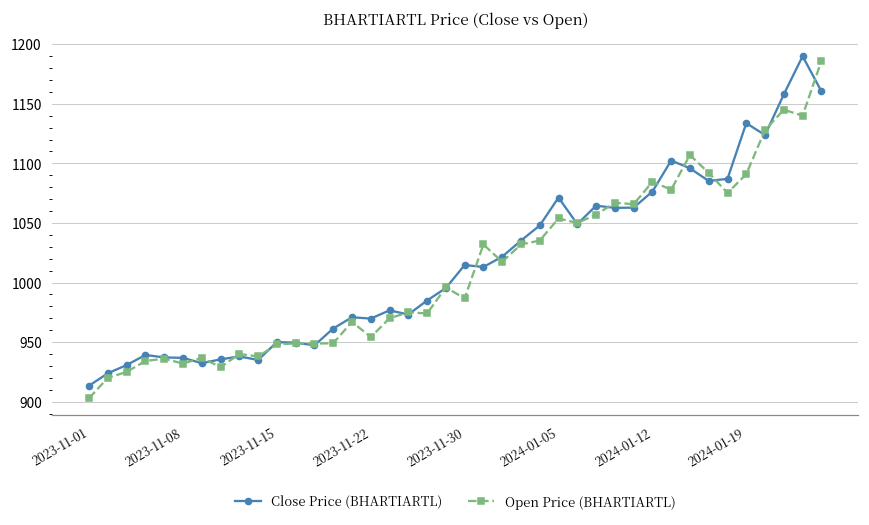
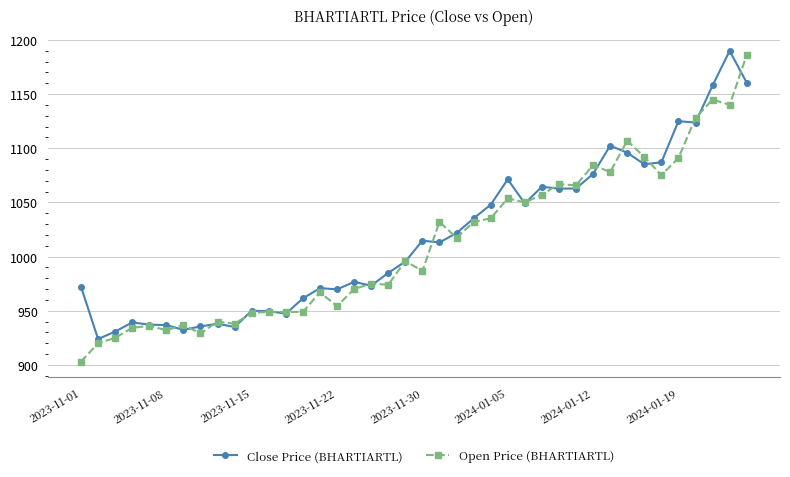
Close Price (BHARTIARTL), 2023-11-01: 913 -> 972
Close Price (BHARTIARTL), 2024-01-19: 1134 -> 1125
